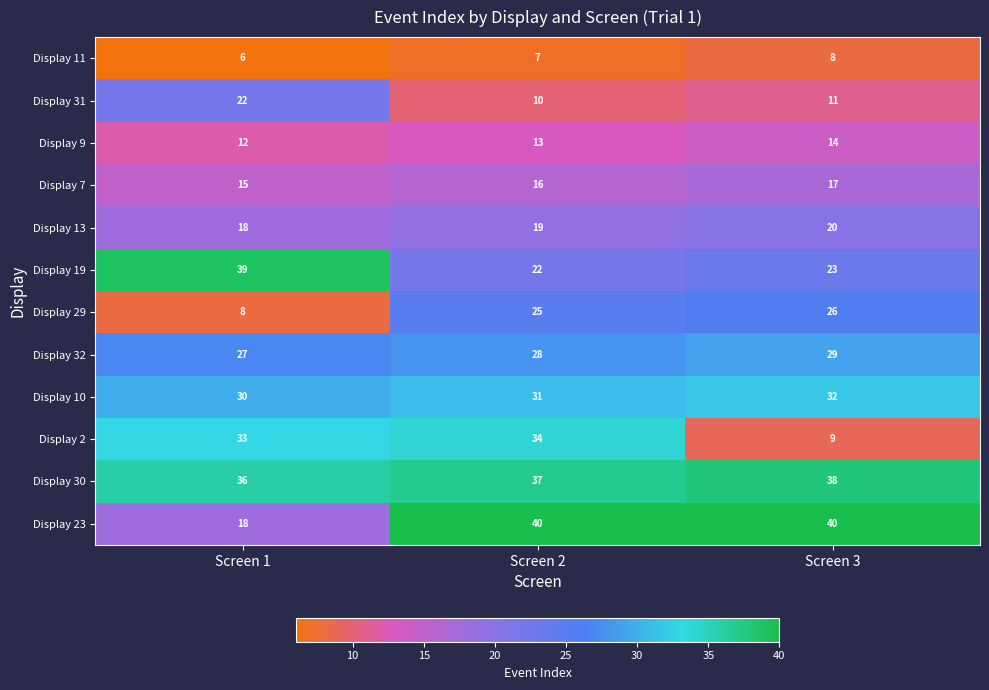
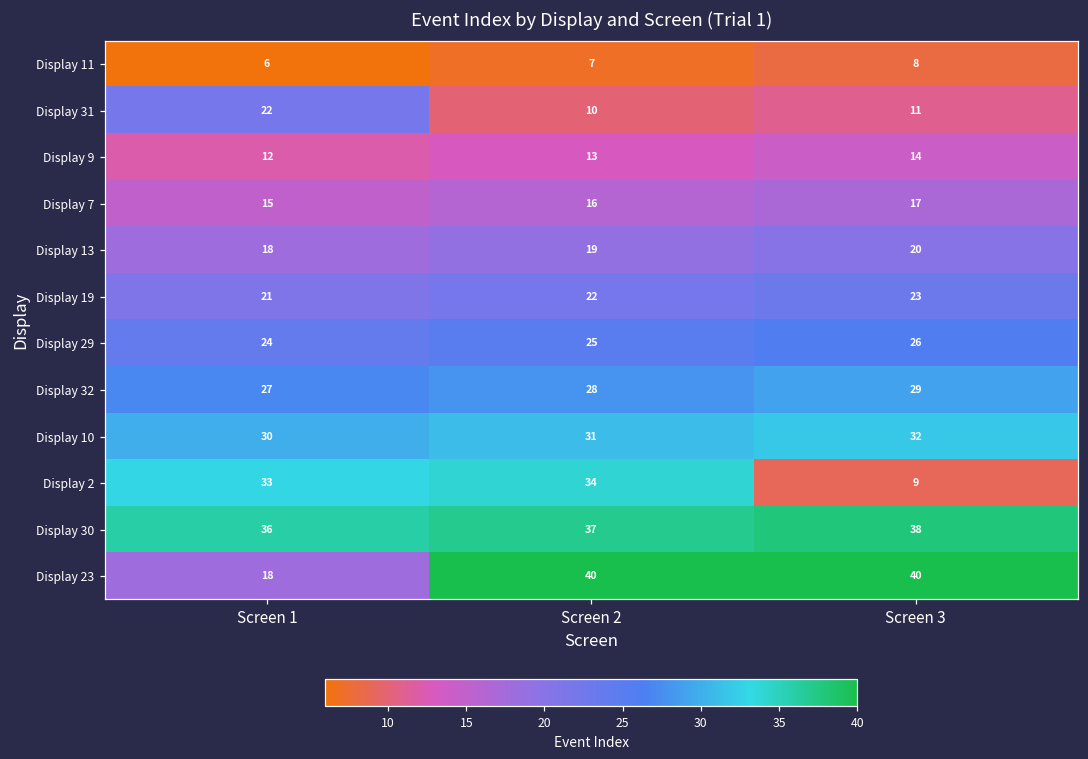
Display 19, Screen 1: 39 -> 21
Display 29, Screen 1: 8 -> 24
